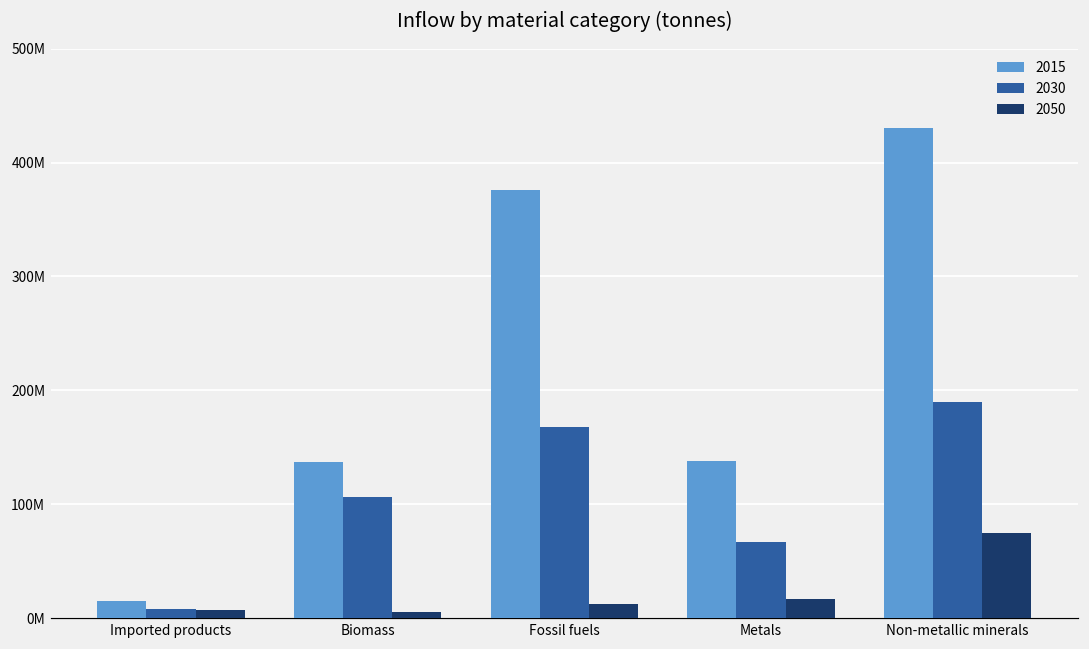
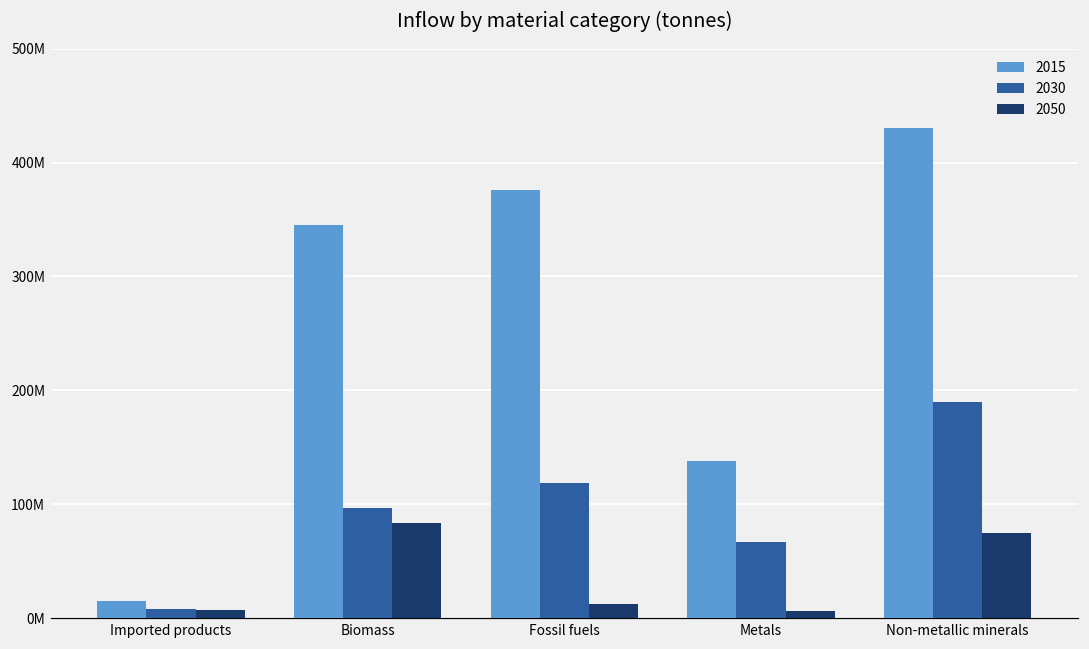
2015, Biomass: 137000000 -> 345000000
2030, Biomass: 107000000 -> 97000000
2050, Biomass: 5000000 -> 84000000
2030, Fossil fuels: 168000000 -> 119000000
2050, Metals: 17000000 -> 6000000
